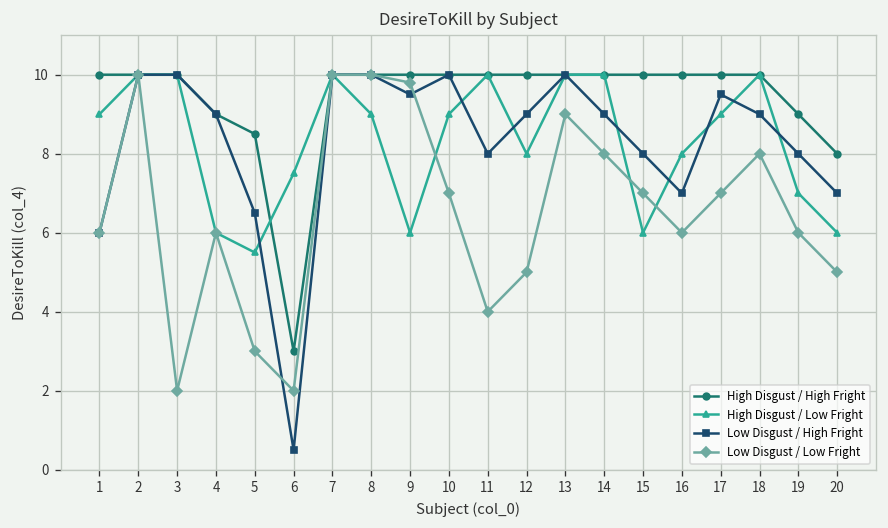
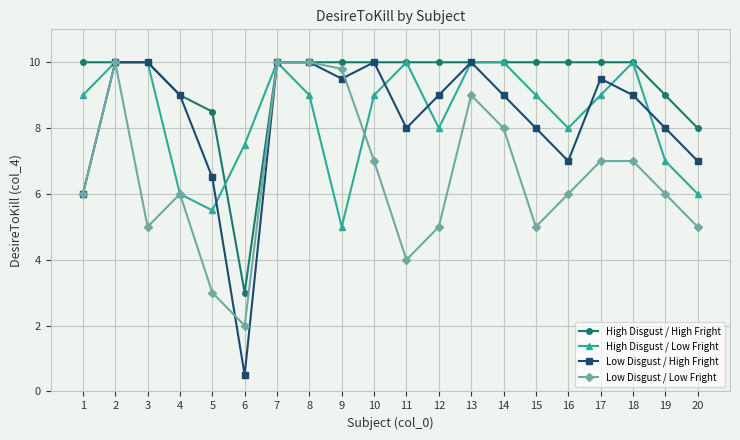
Low Disgust / Low Fright, 3: 2 -> 5
High Disgust / Low Fright, 9: 6 -> 5
High Disgust / Low Fright, 15: 6 -> 9
Low Disgust / Low Fright, 15: 7 -> 5
Low Disgust / Low Fright, 18: 8 -> 7
